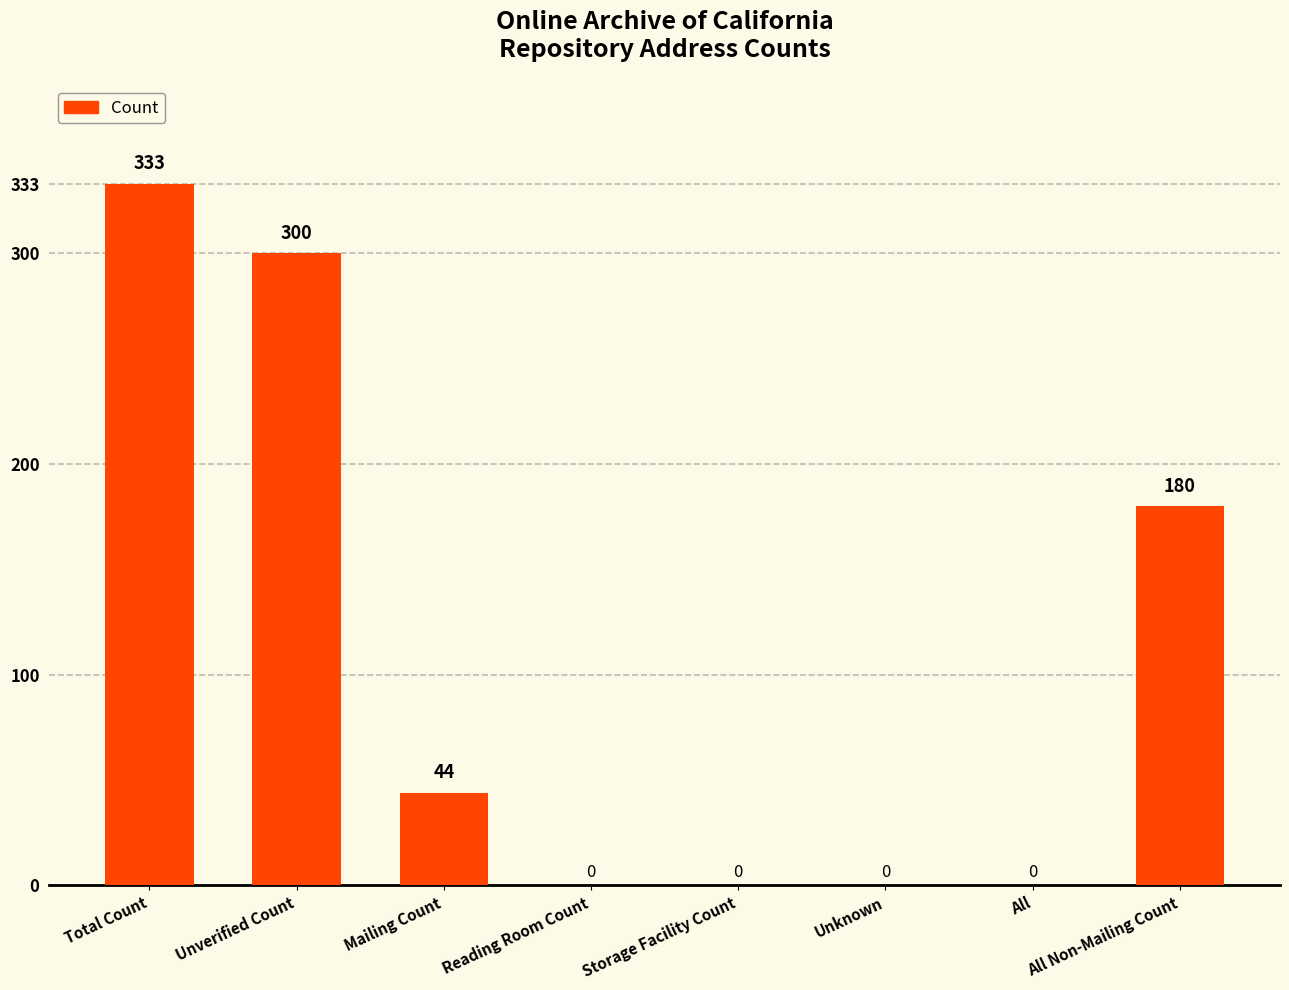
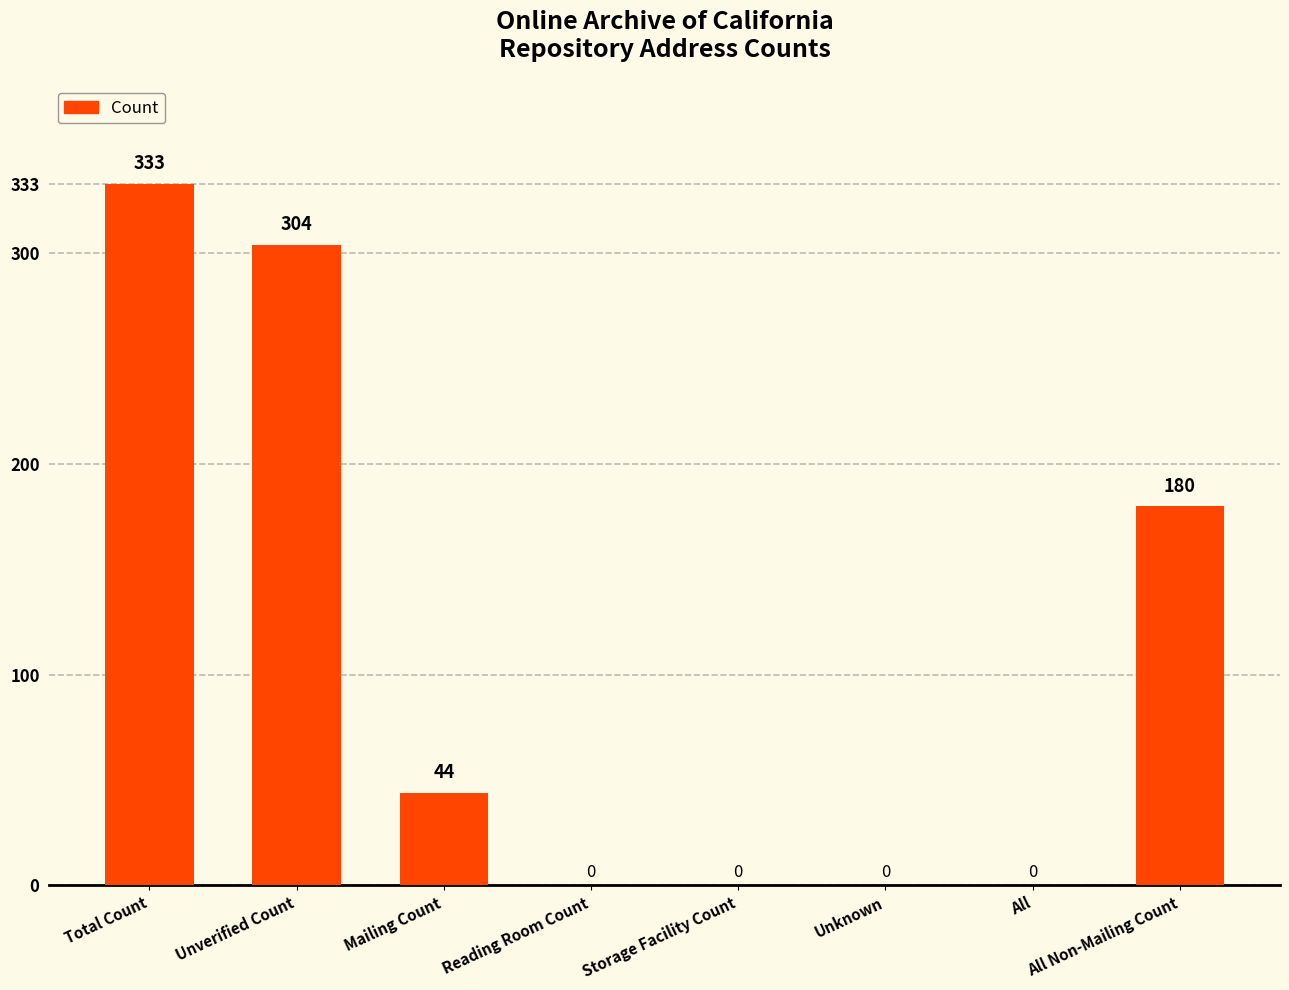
Unverified Count: 300 -> 304
